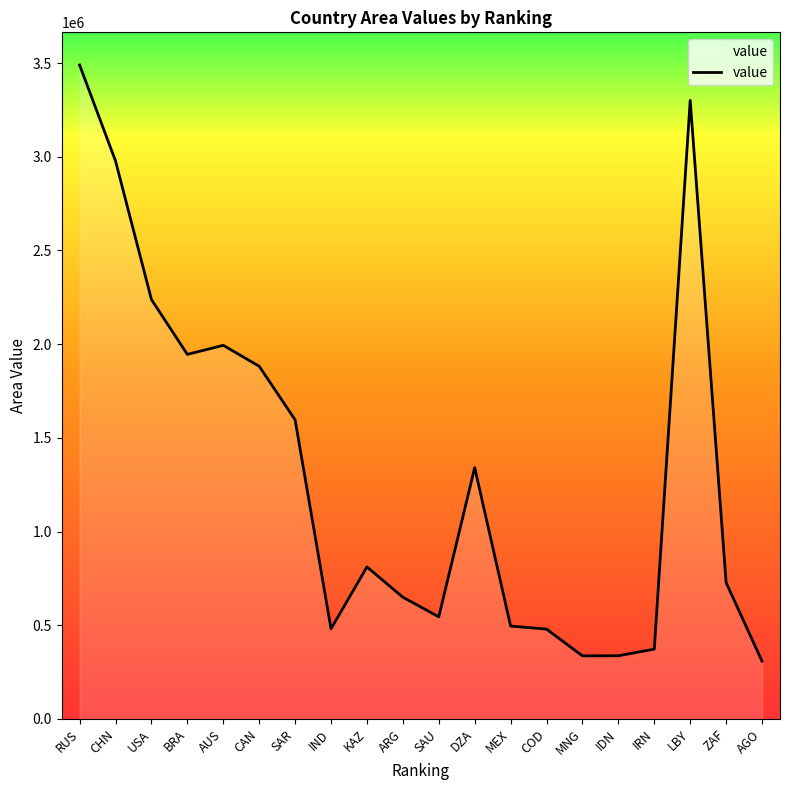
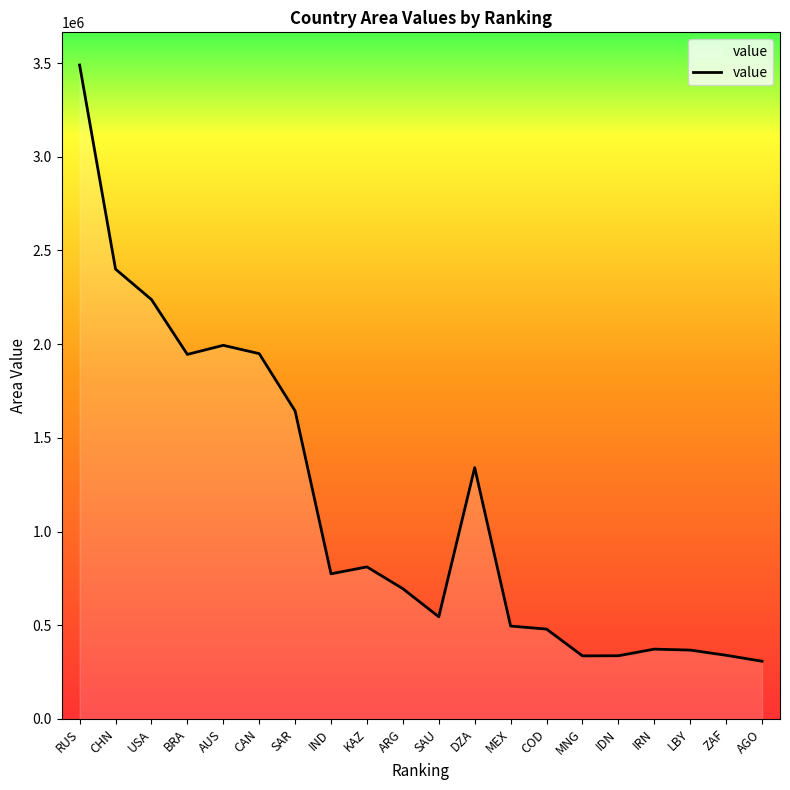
CHN: 2980000 -> 2400000
CAN: 1880000 -> 1950000
SAR: 1600000 -> 1640000
IND: 480000 -> 770000
ARG: 650000 -> 690000
LBY: 3300000 -> 370000
ZAF: 730000 -> 340000
